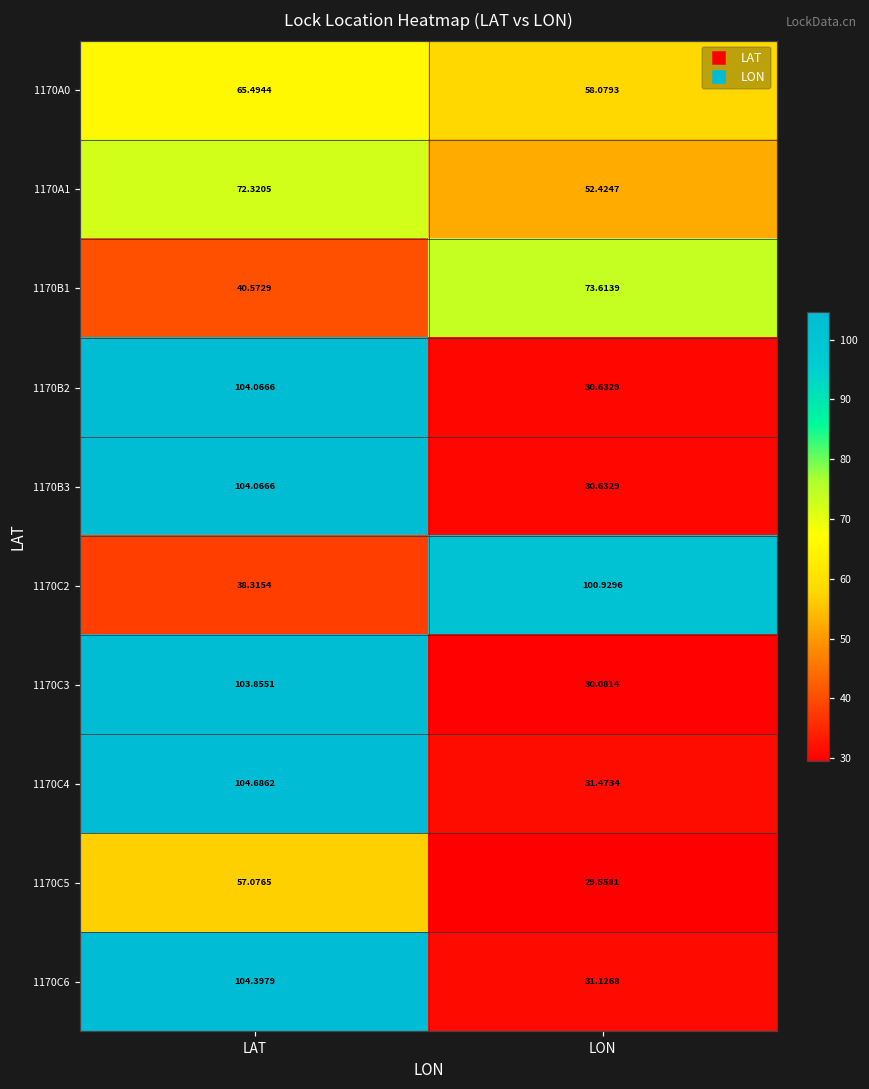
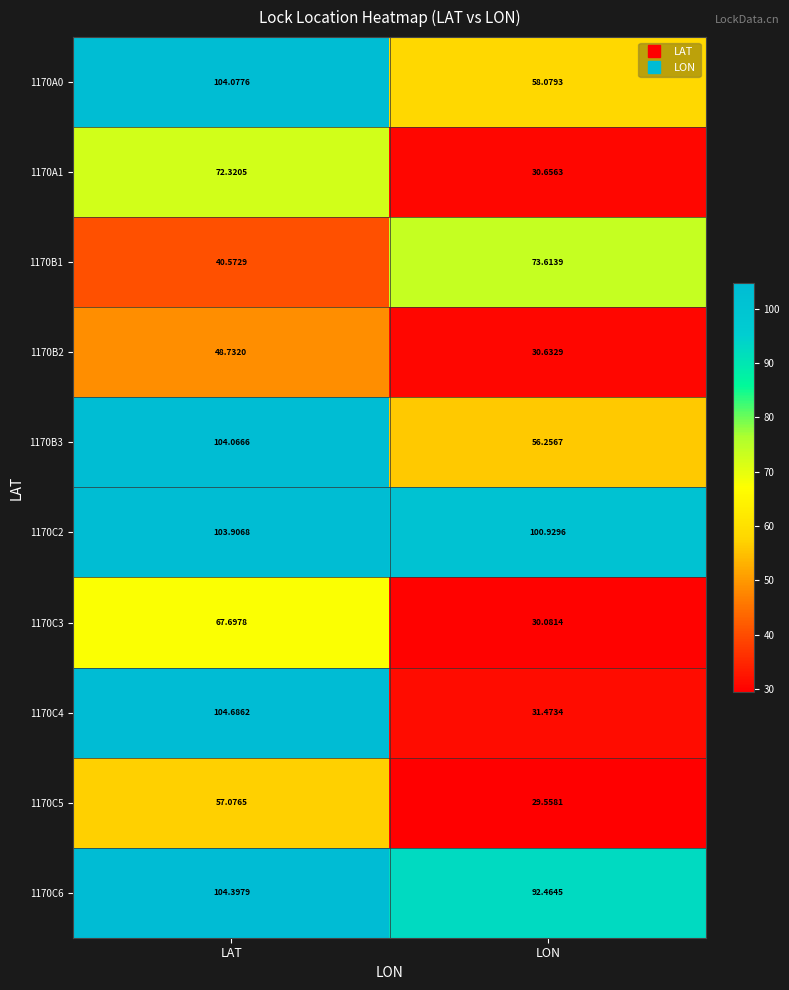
1170A0, LAT: 65.4944 -> 104.0776
1170A1, LON: 52.4247 -> 30.6563
1170B2, LAT: 104.0666 -> 48.7320
1170B3, LON: 30.6329 -> 56.2567
1170C2, LAT: 38.3154 -> 103.9068
1170C3, LAT: 103.8551 -> 67.6978
1170C6, LON: 31.1268 -> 92.4645
